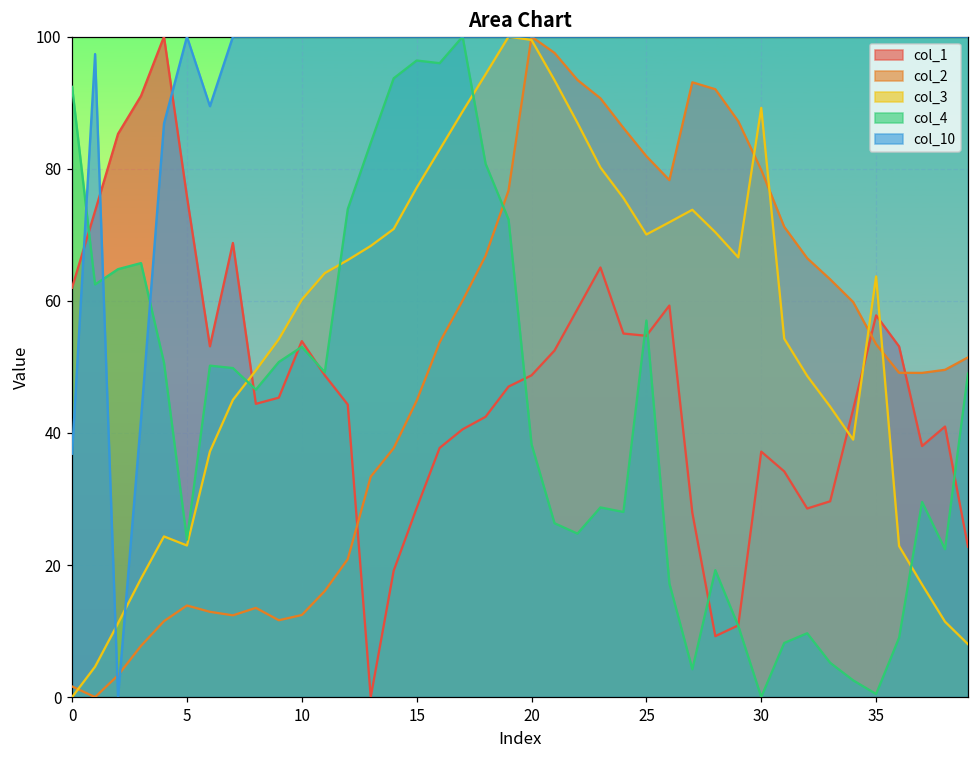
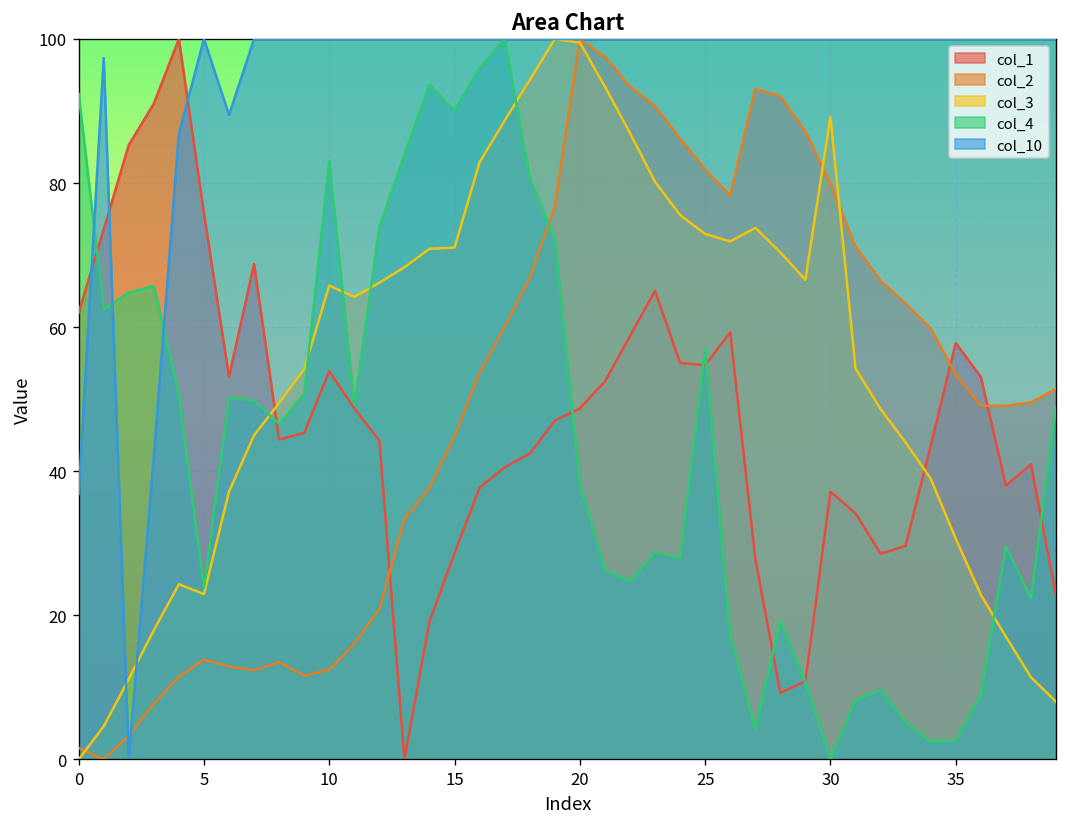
col_3, 10: 60 -> 66
col_4, 10: 53 -> 83
col_3, 15: 77 -> 71
col_4, 15: 96 -> 90
col_3, 25: 70 -> 73
col_3, 35: 64 -> 31
col_4, 35: 0 -> 3
